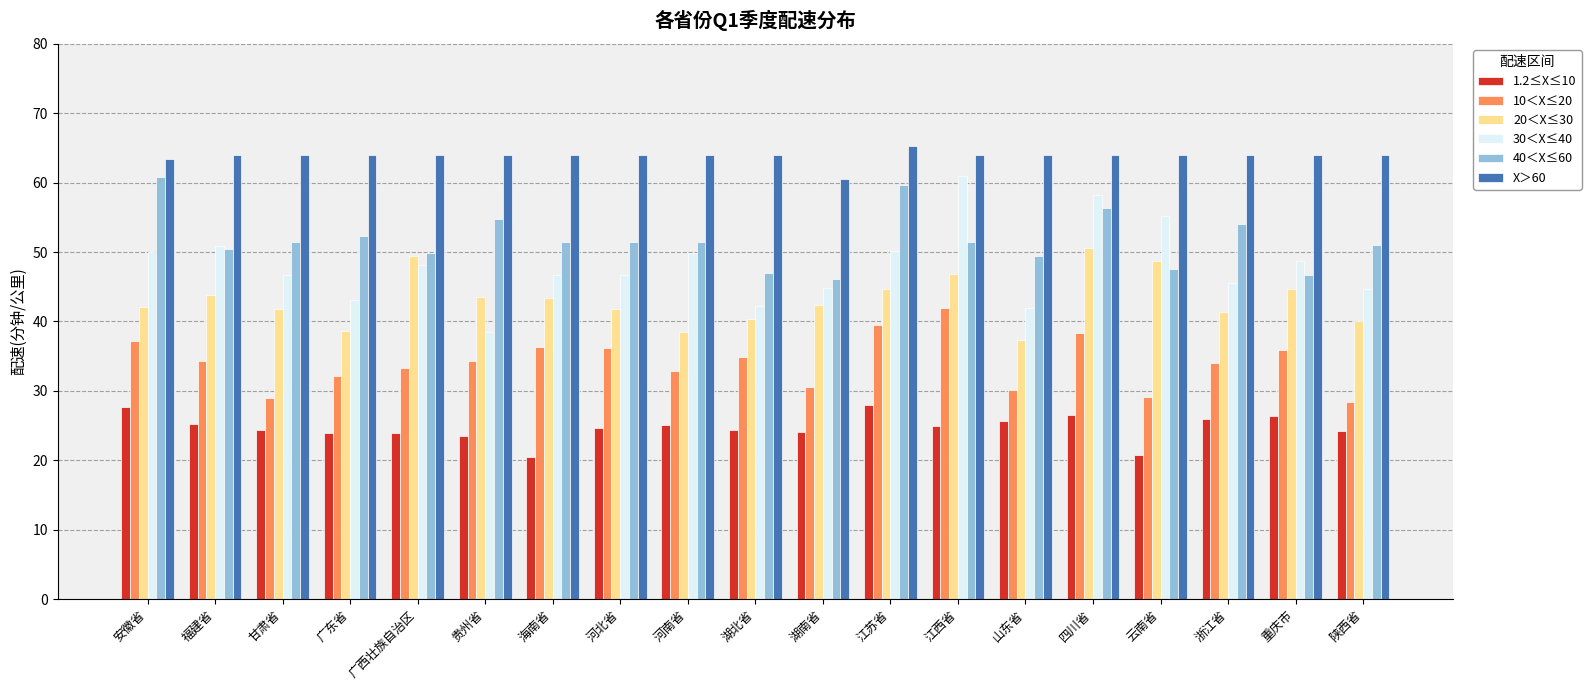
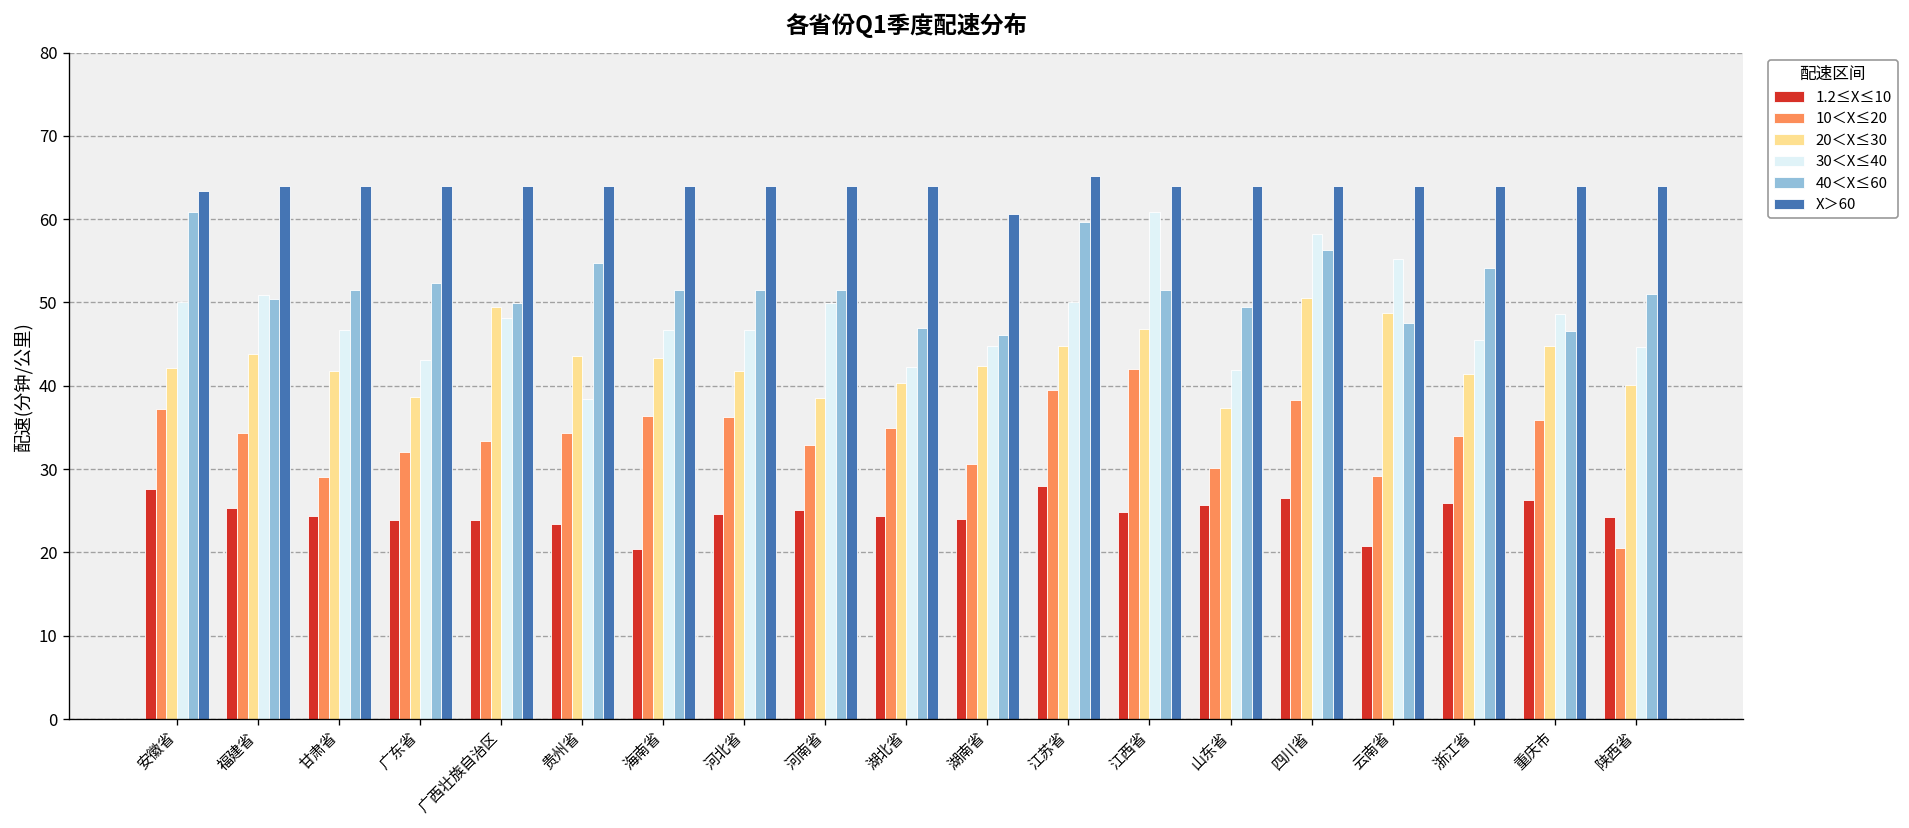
10＜X≤20, 陕西省: 28 -> 20
